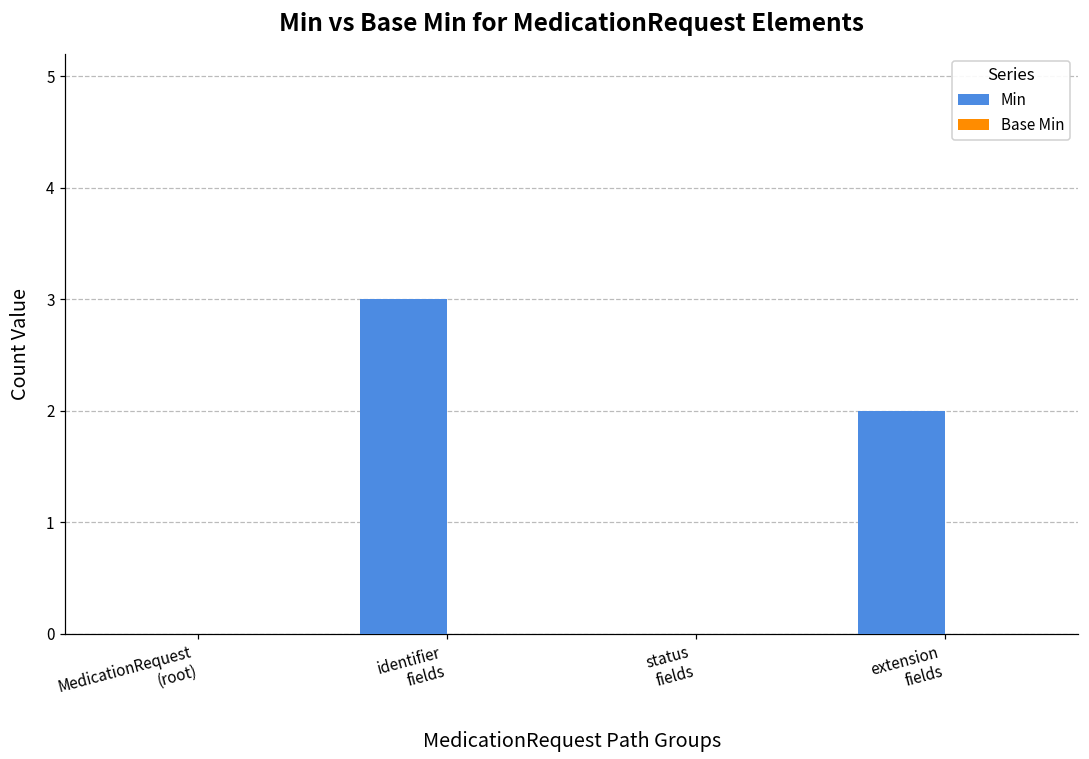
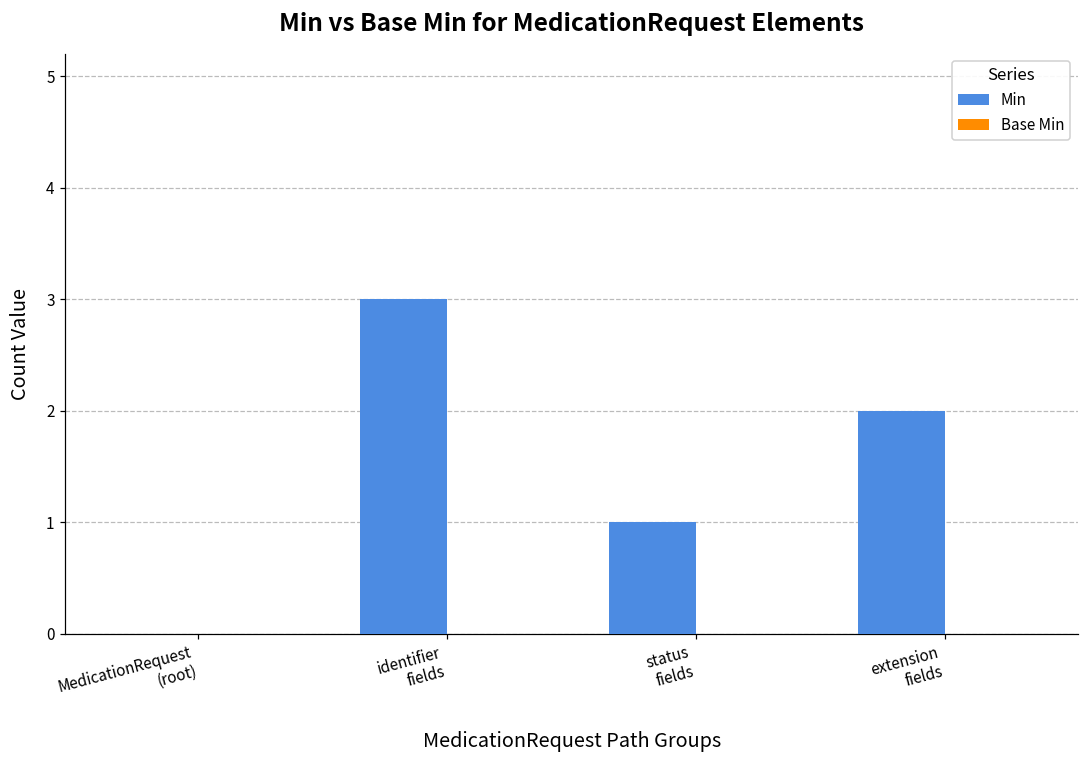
Min, status fields: 0 -> 1
